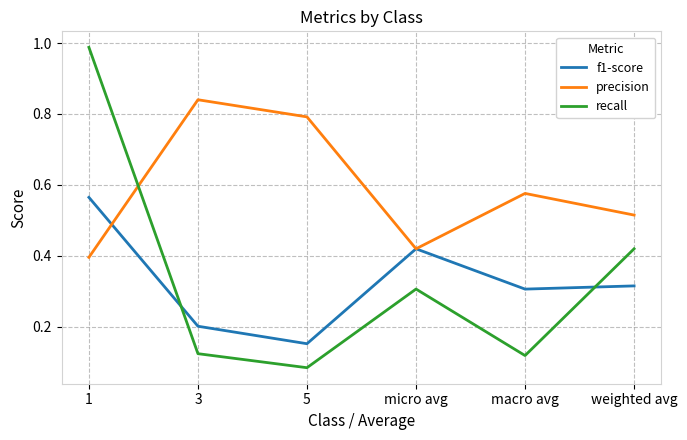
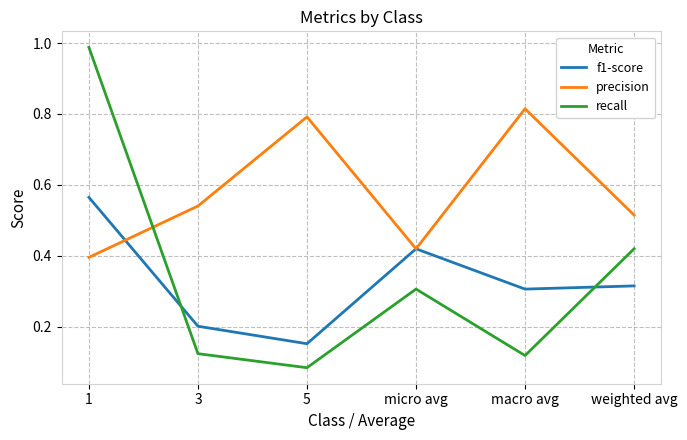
precision, 3: 0.84 -> 0.54
precision, macro avg: 0.58 -> 0.81
